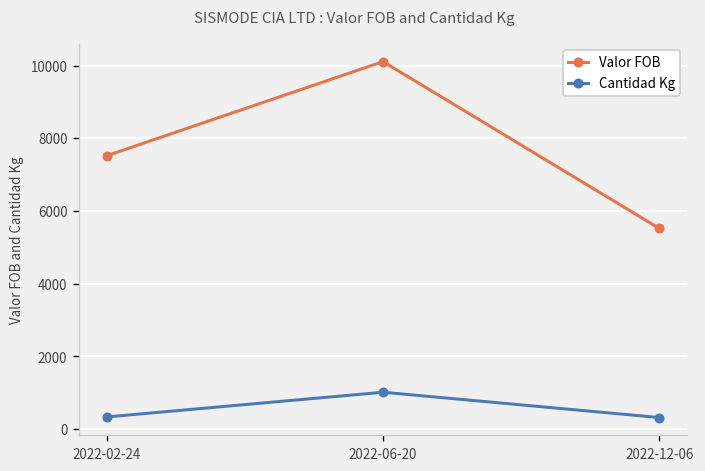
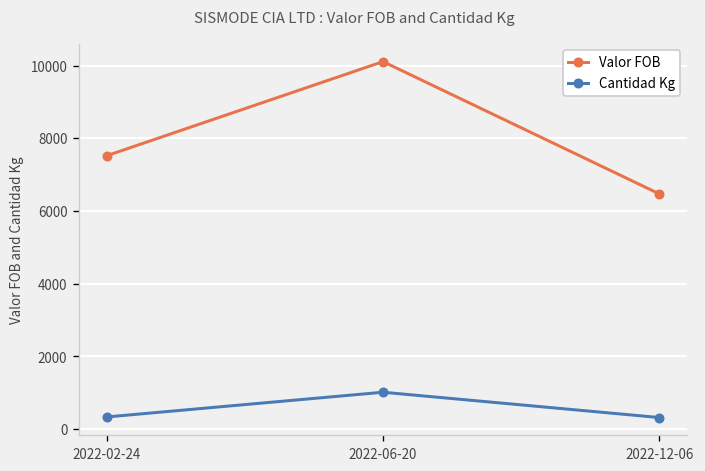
Valor FOB, 2022-12-06: 5500 -> 6500
